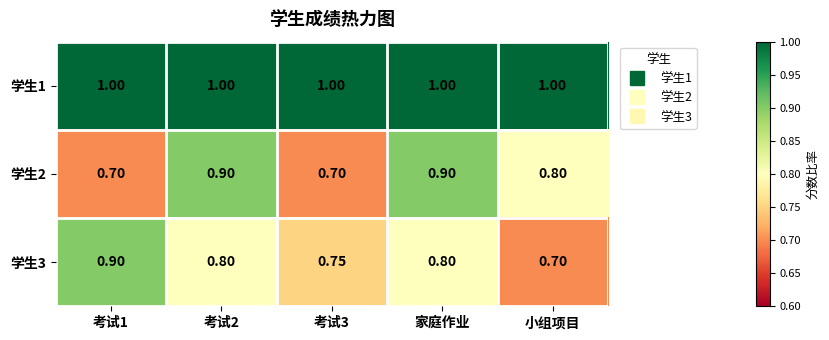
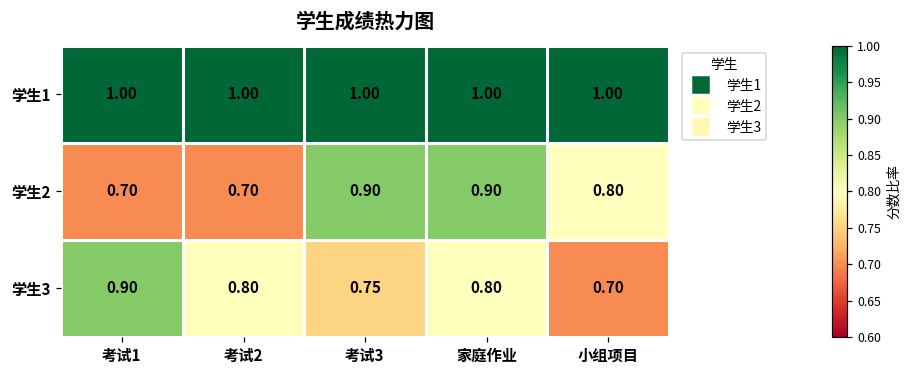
学生2, 考试2: 0.90 -> 0.70
学生2, 考试3: 0.70 -> 0.90
